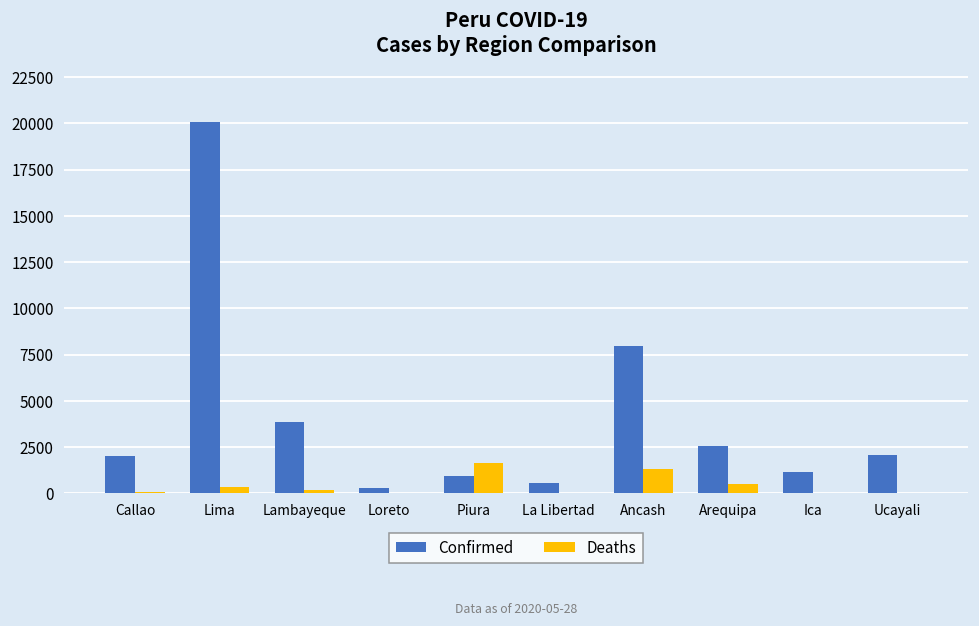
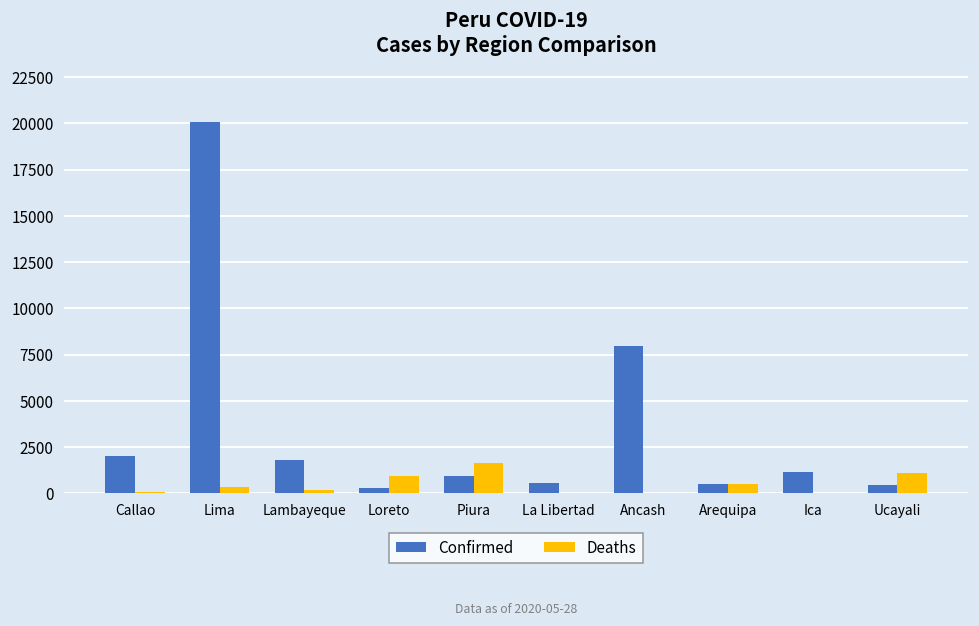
Confirmed, Lambayeque: 3800 -> 1800
Deaths, Loreto: 0 -> 900
Deaths, Ancash: 1300 -> 0
Confirmed, Arequipa: 2600 -> 500
Confirmed, Ucayali: 2100 -> 500
Deaths, Ucayali: 0 -> 1100
